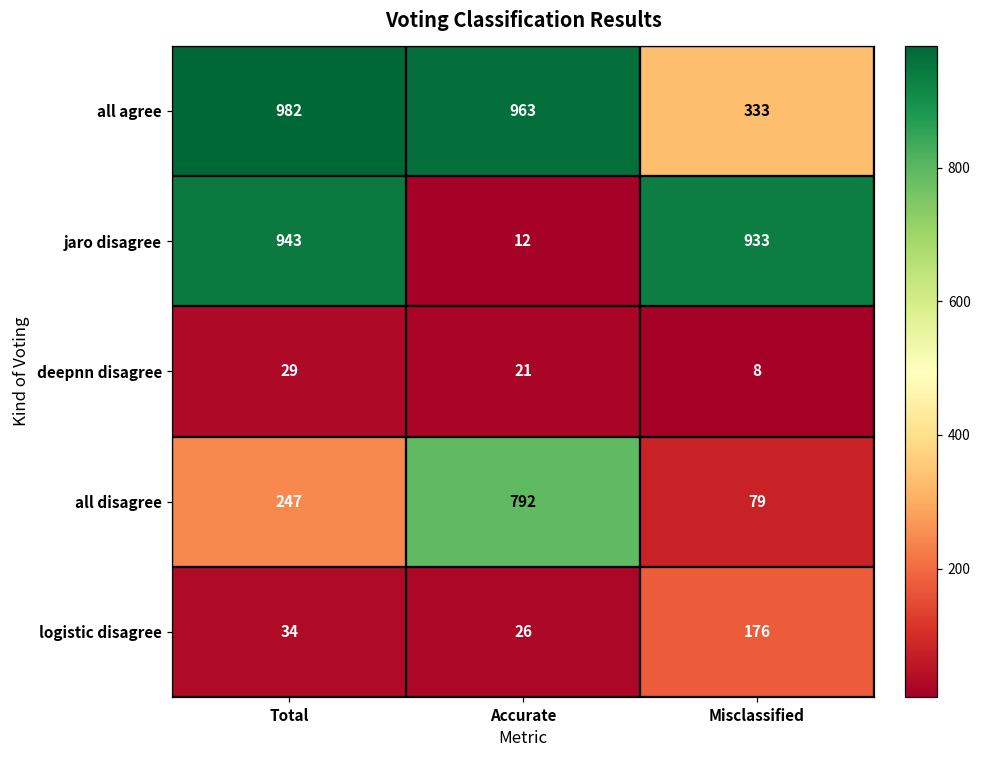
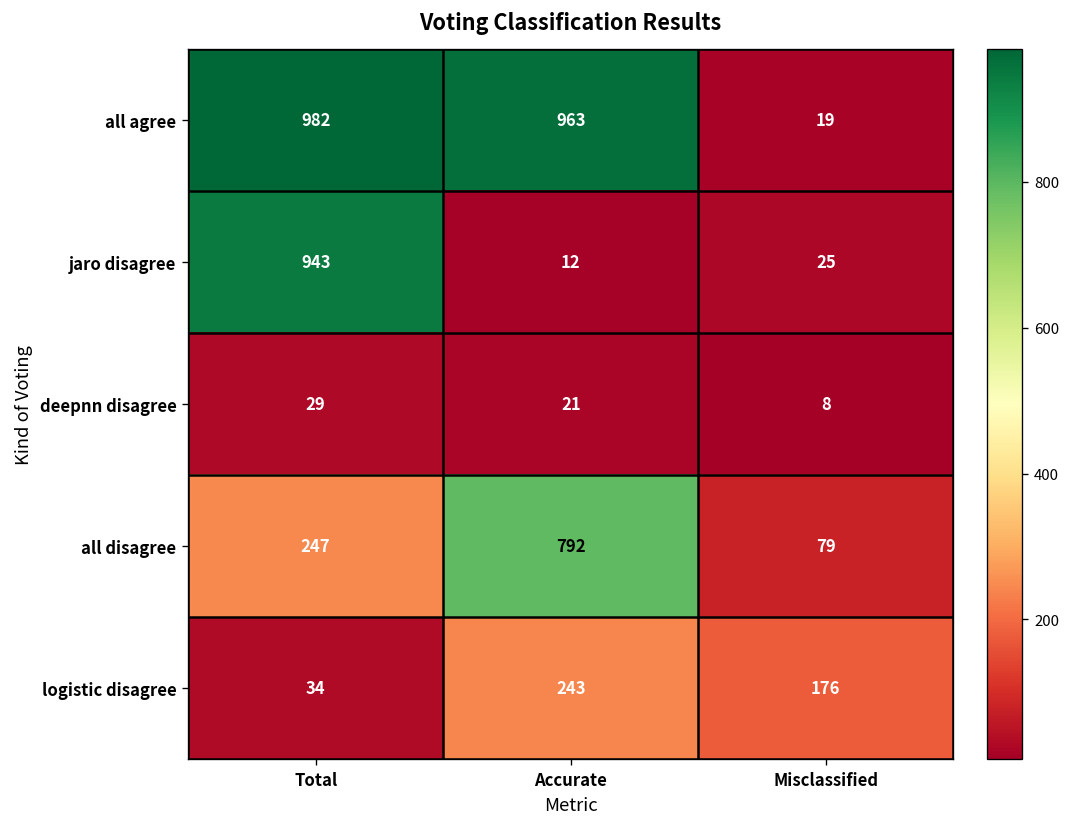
all agree, Misclassified: 333 -> 19
jaro disagree, Misclassified: 933 -> 25
logistic disagree, Accurate: 26 -> 243
